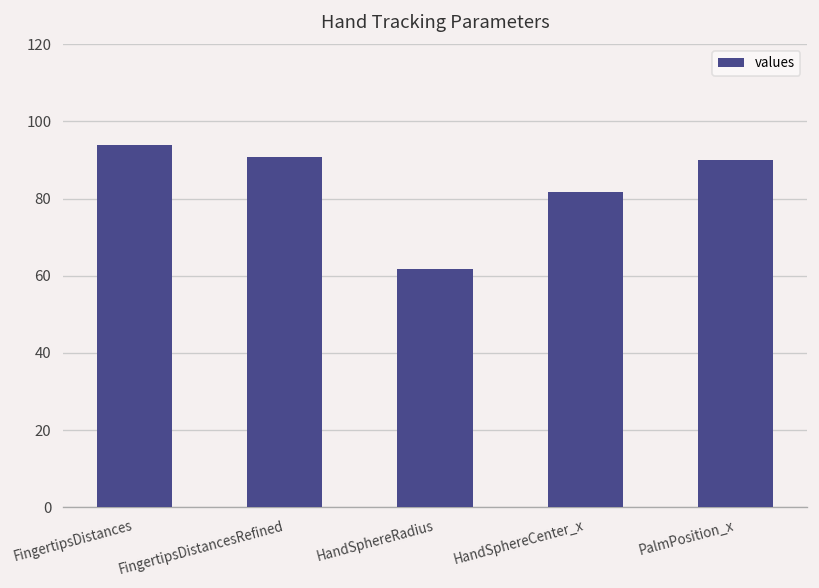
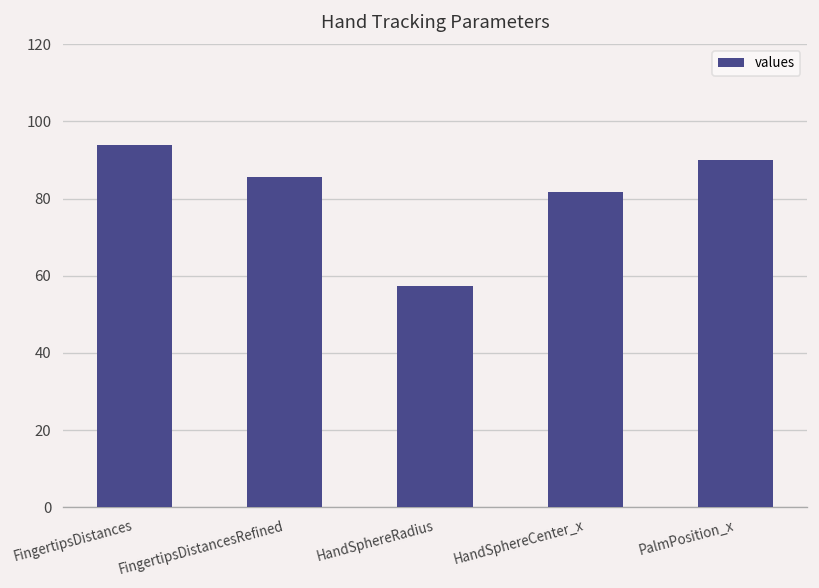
FingertipsDistancesRefined: 91 -> 86
HandSphereRadius: 62 -> 57
